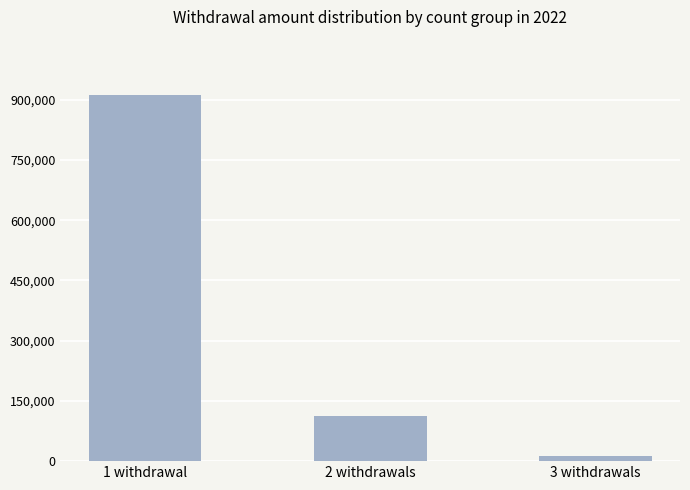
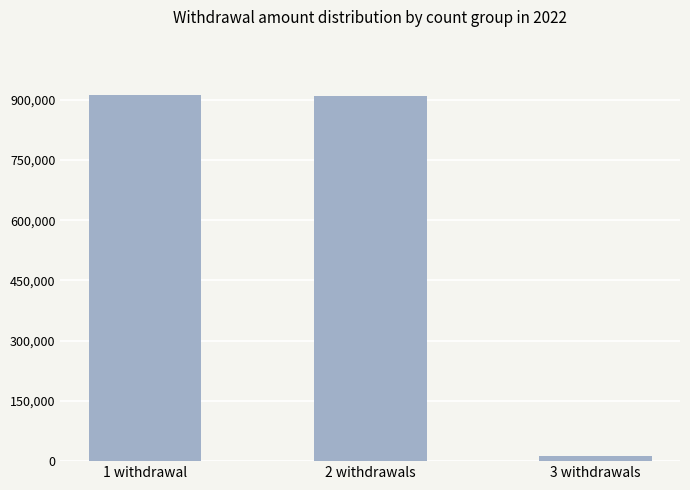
2 withdrawals: 110,000 -> 910,000
